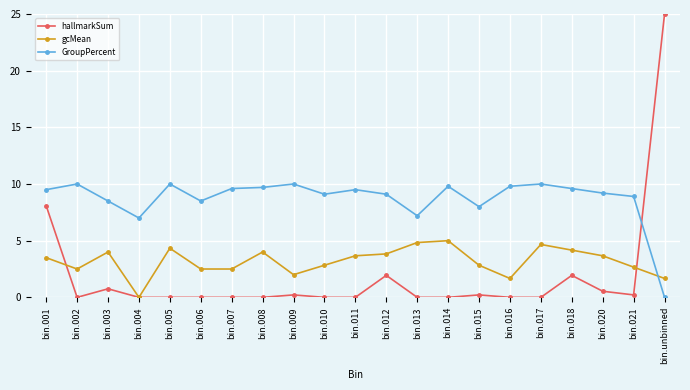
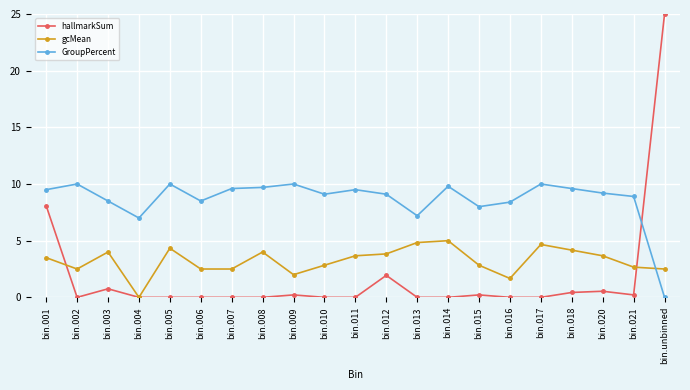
GroupPercent, bin.016: 9.8 -> 8.4
hallmarkSum, bin.018: 1.9 -> 0.4
gcMean, bin.unbinned: 1.7 -> 2.5
